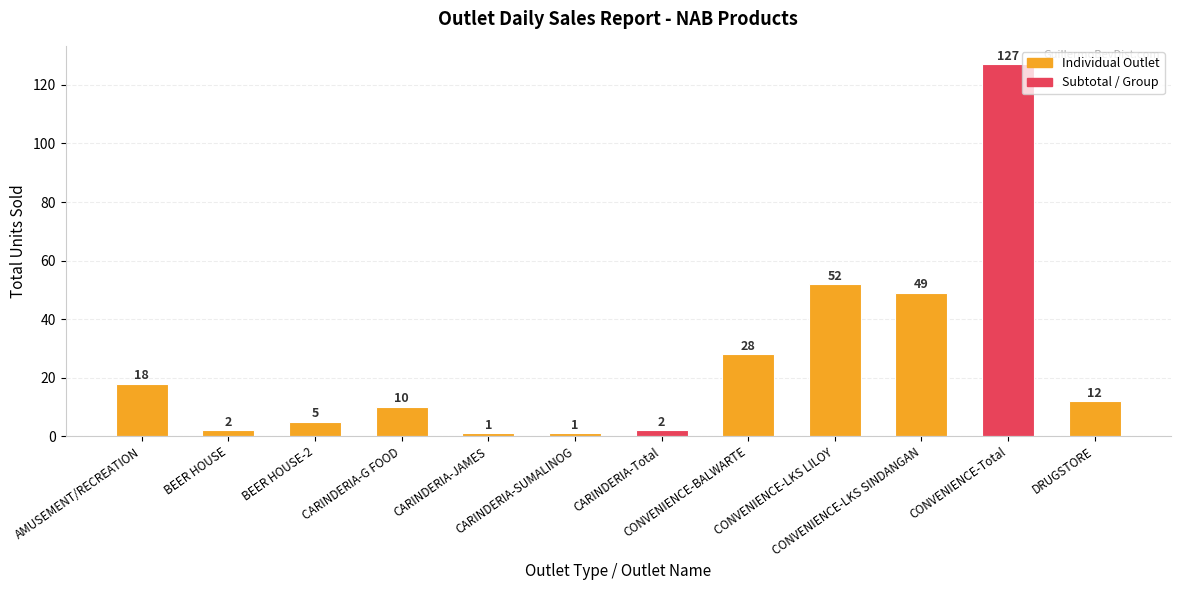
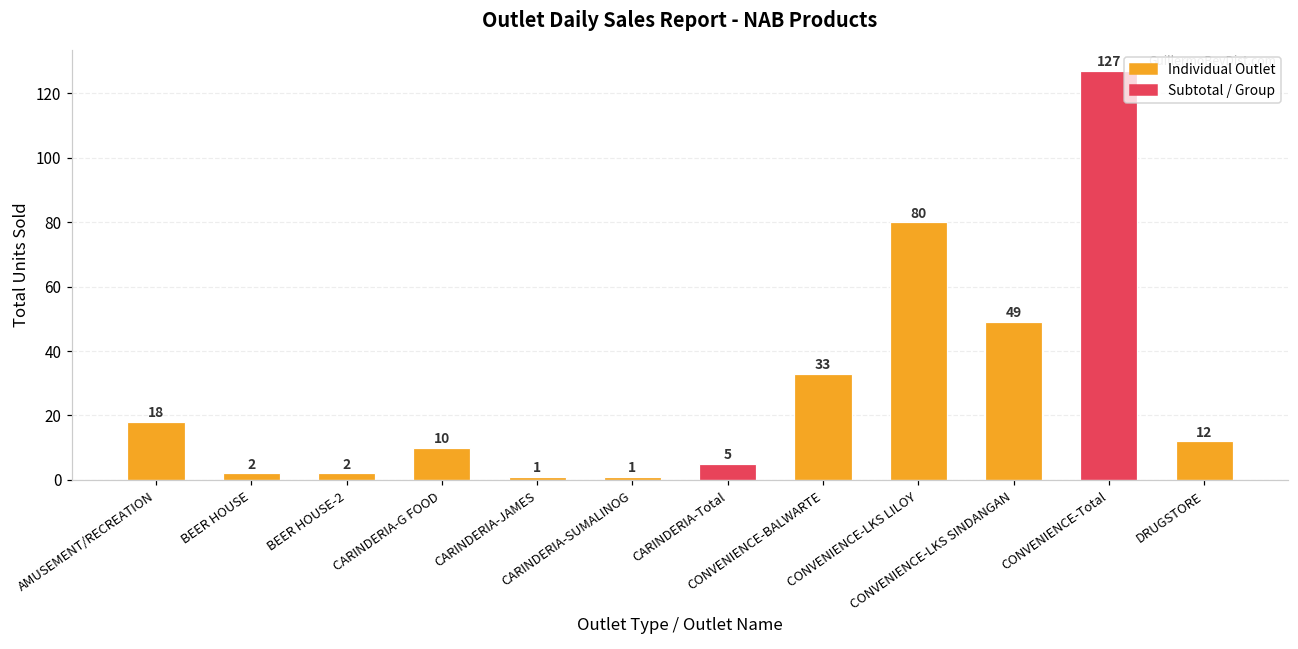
BEER HOUSE-2: 5 -> 2
CARINDERIA-Total: 2 -> 5
CONVENIENCE-BALWARTE: 28 -> 33
CONVENIENCE-LKS LILOY: 52 -> 80
